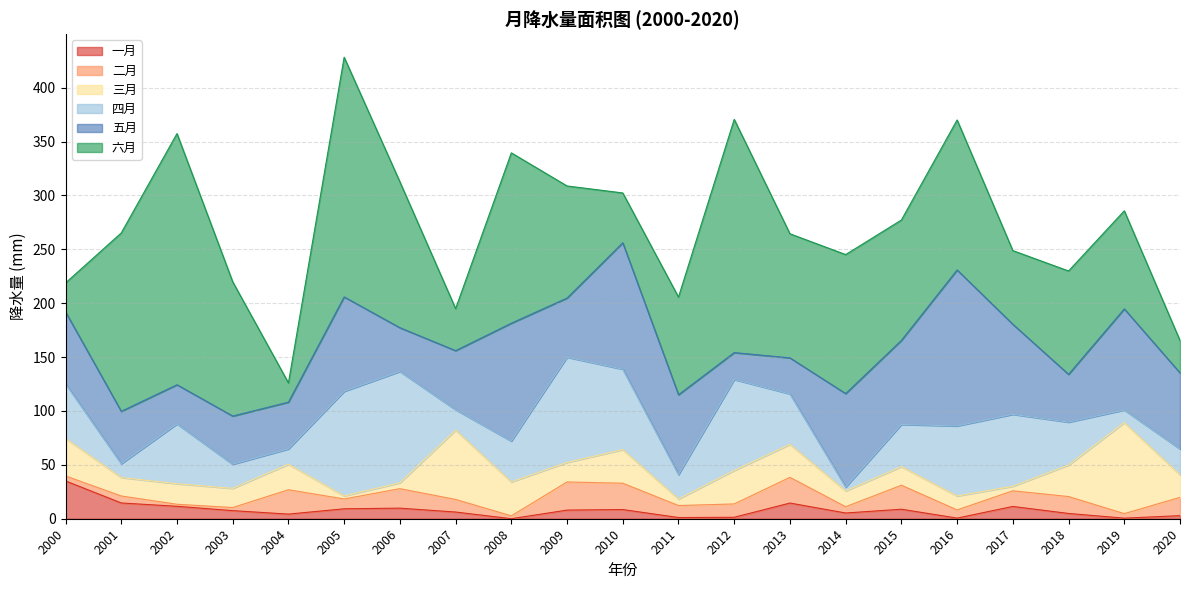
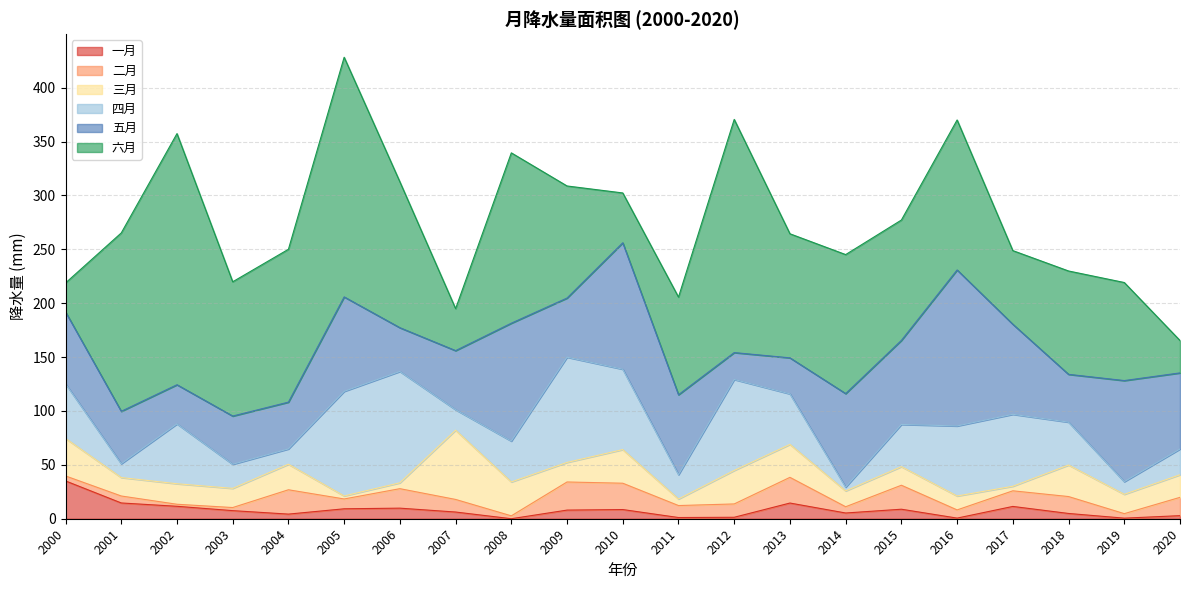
六月, 2004: 18 -> 142
三月, 2019: 84 -> 18
